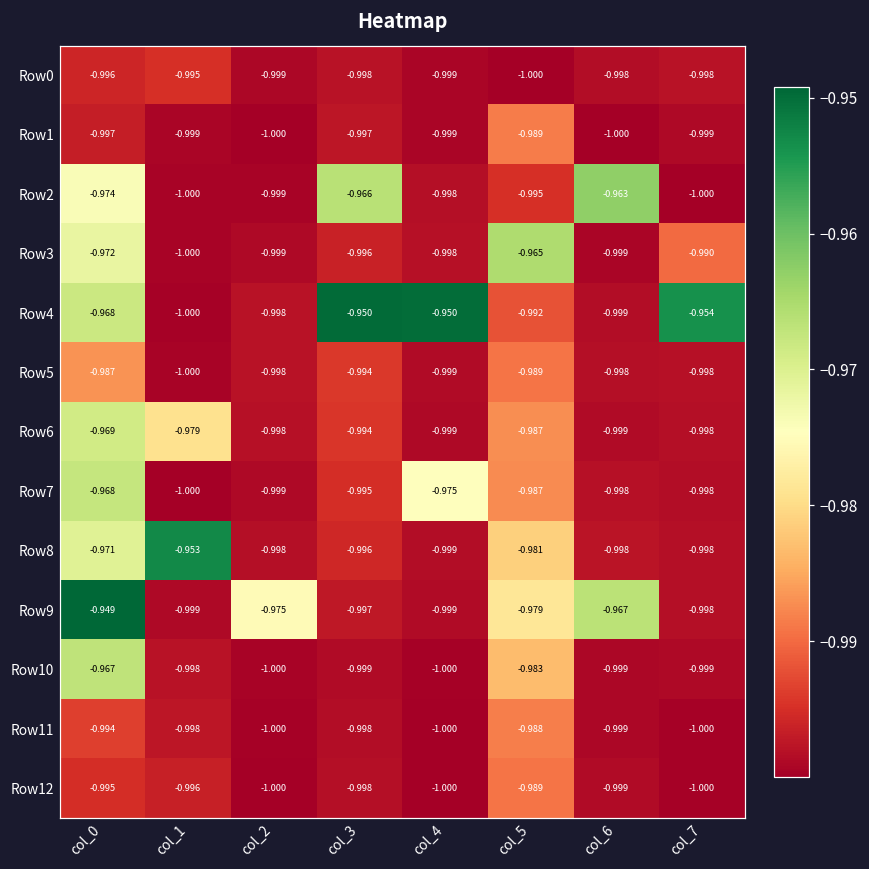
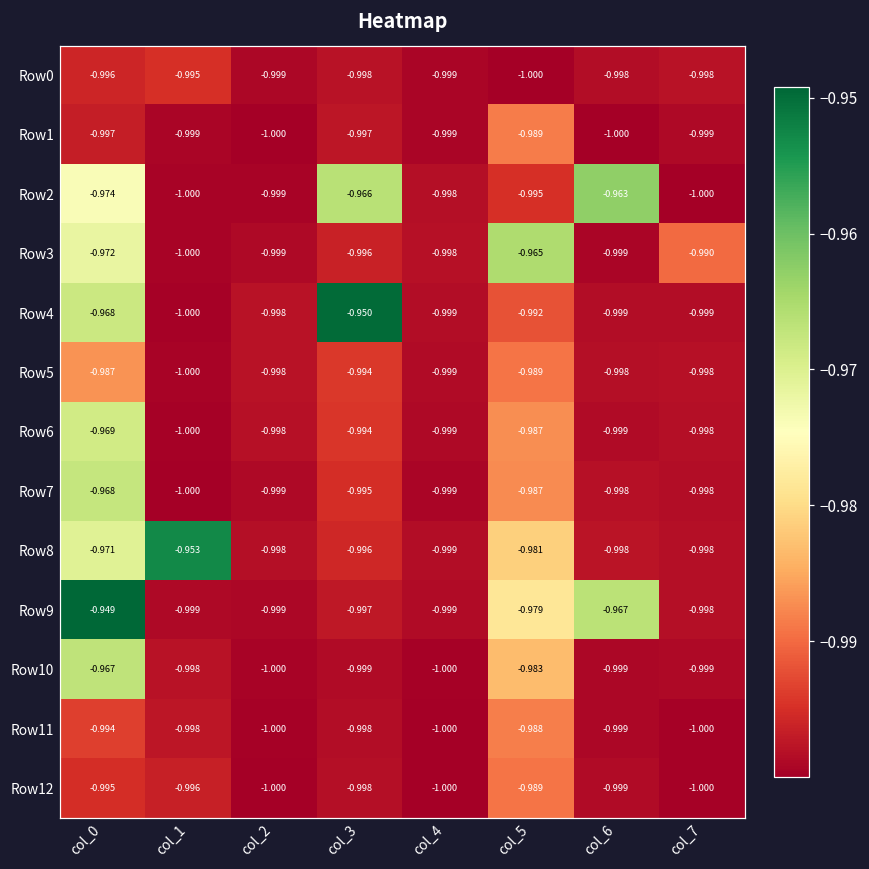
Row4, col_4: -0.950 -> -0.999
Row4, col_7: -0.954 -> -0.999
Row6, col_1: -0.979 -> -1.000
Row7, col_4: -0.975 -> -0.999
Row9, col_2: -0.975 -> -0.999
